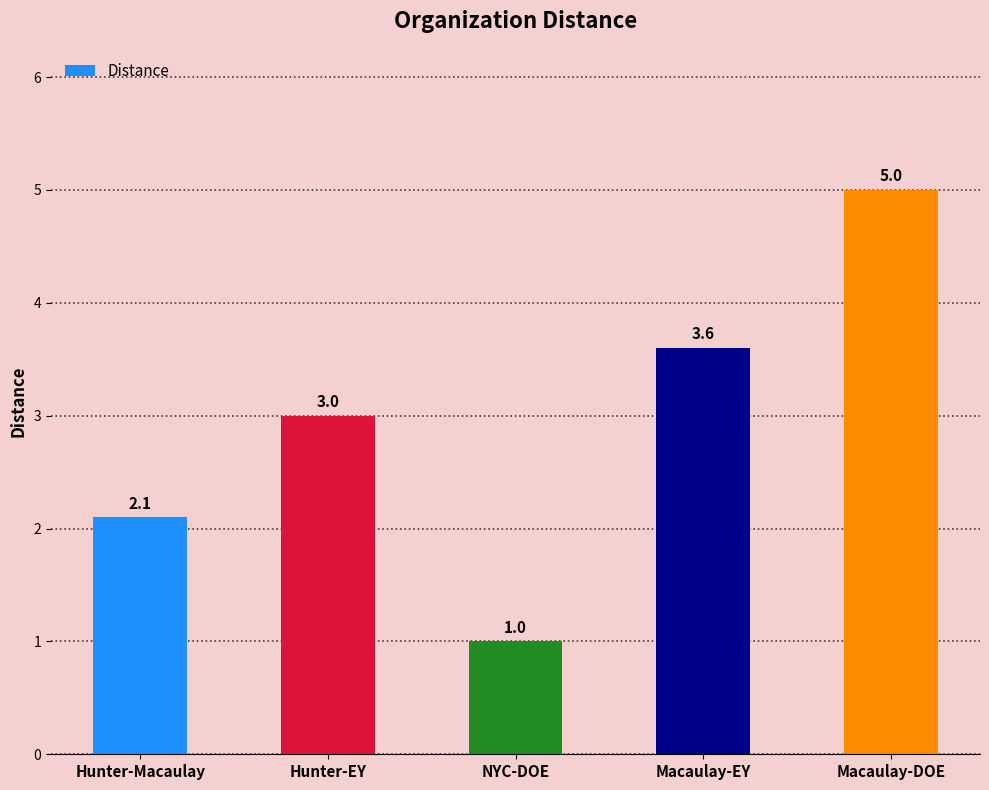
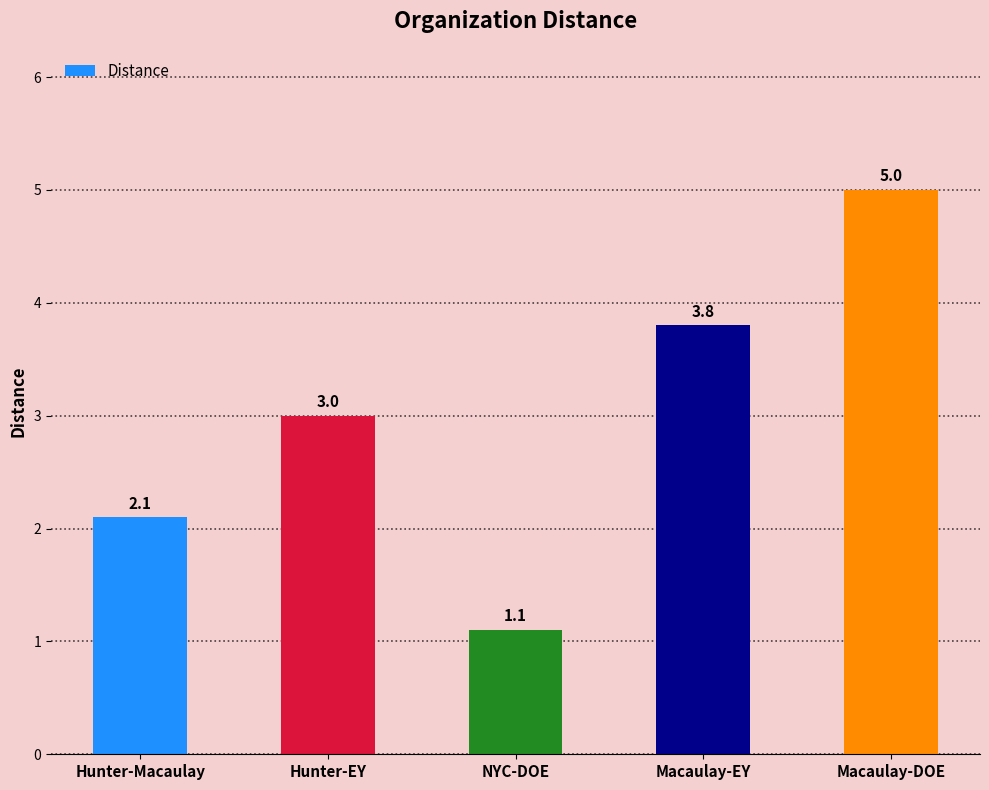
NYC-DOE: 1.0 -> 1.1
Macaulay-EY: 3.6 -> 3.8
